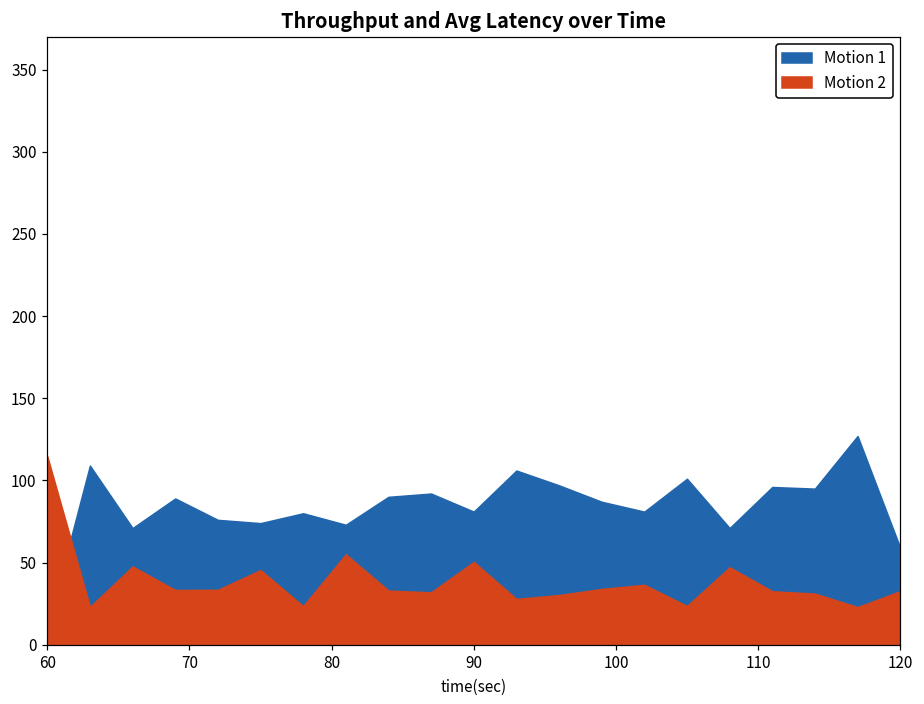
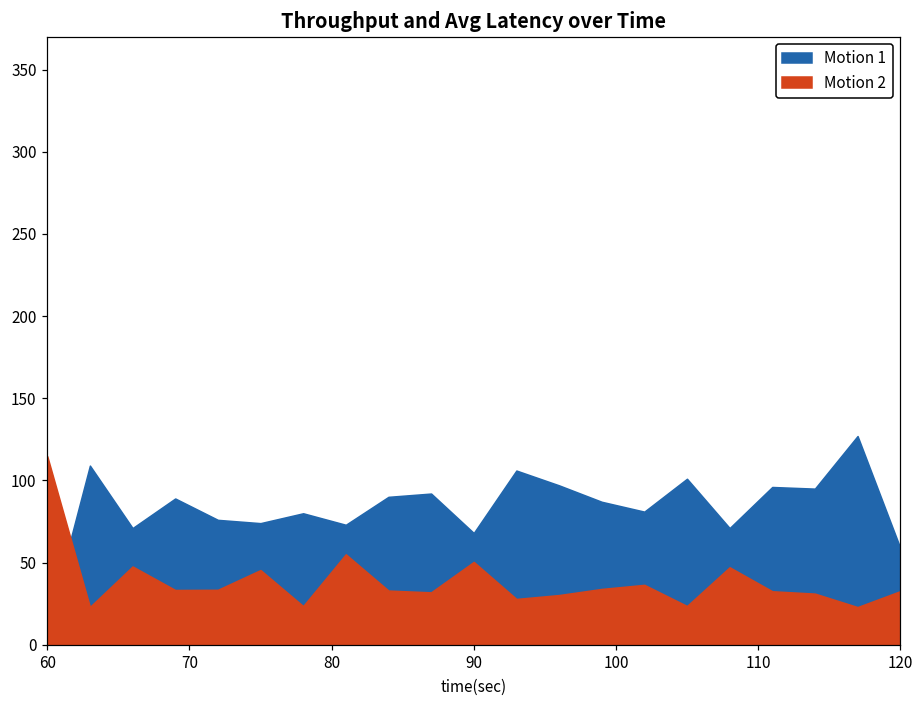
Motion 1, 90: 81 -> 68
